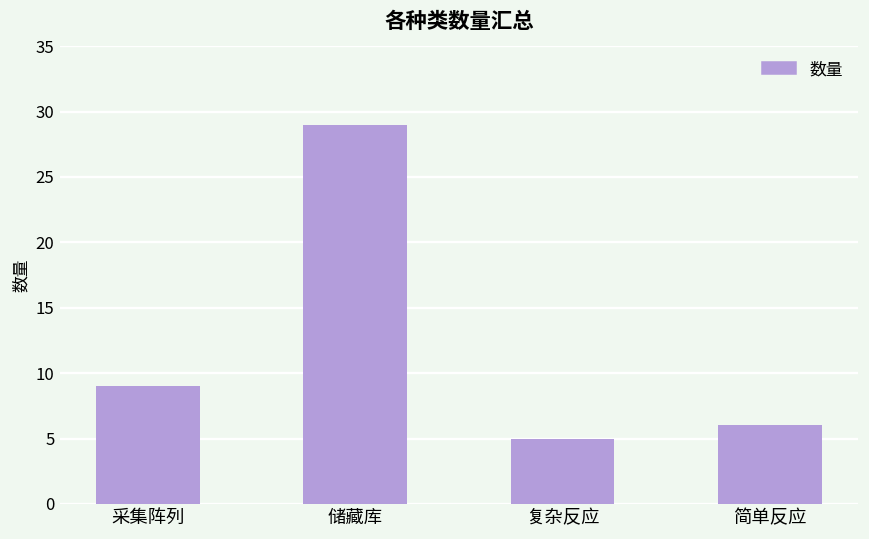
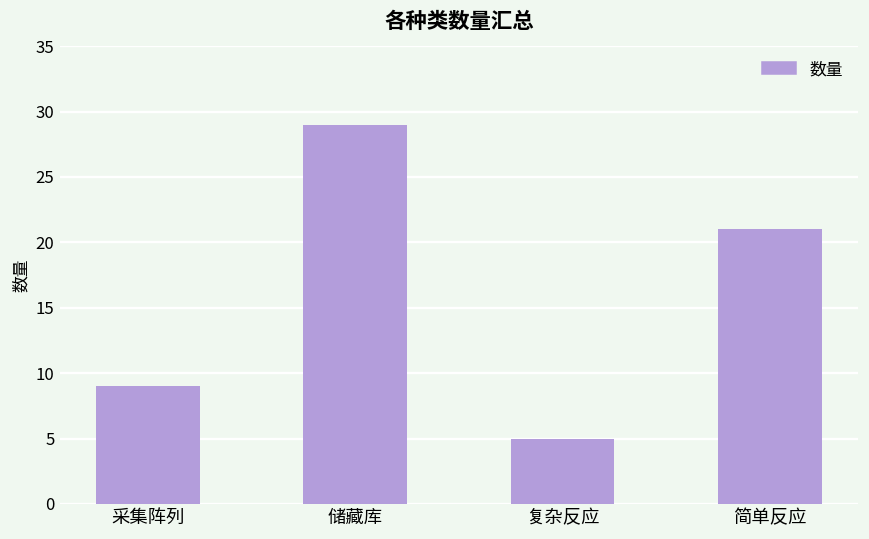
简单反应: 6 -> 21
